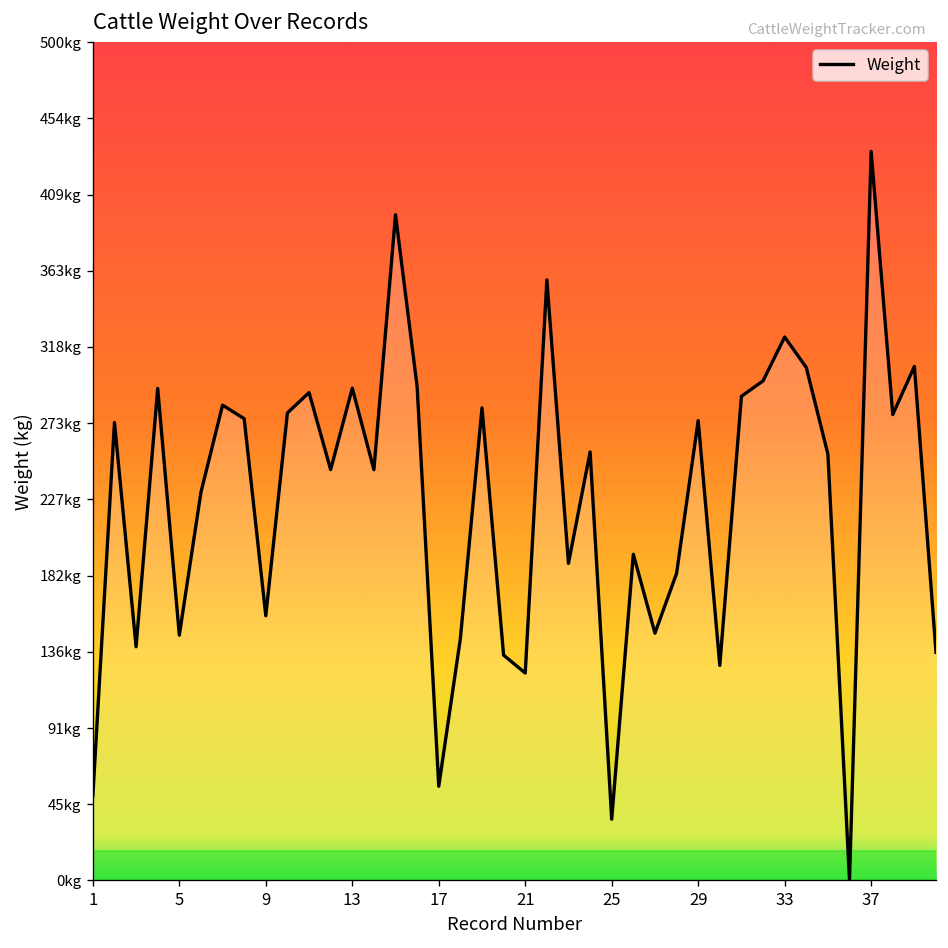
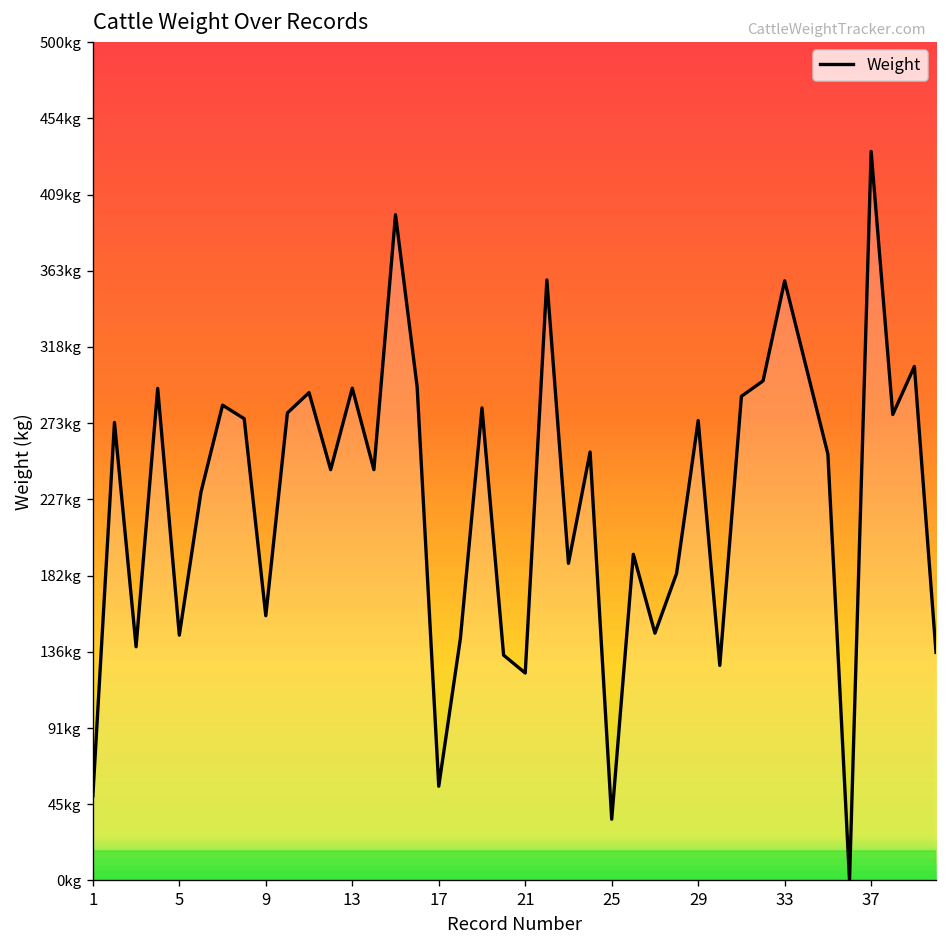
33: 324kg -> 357kg
